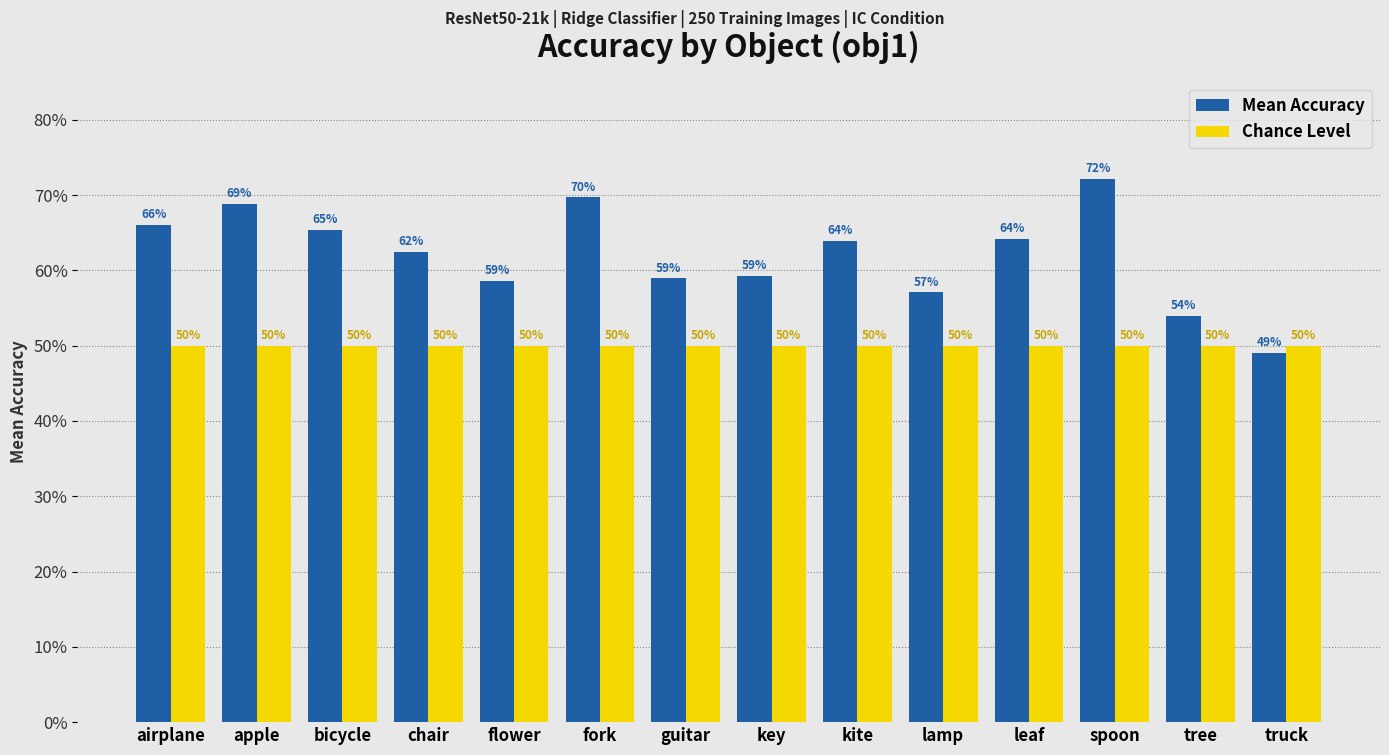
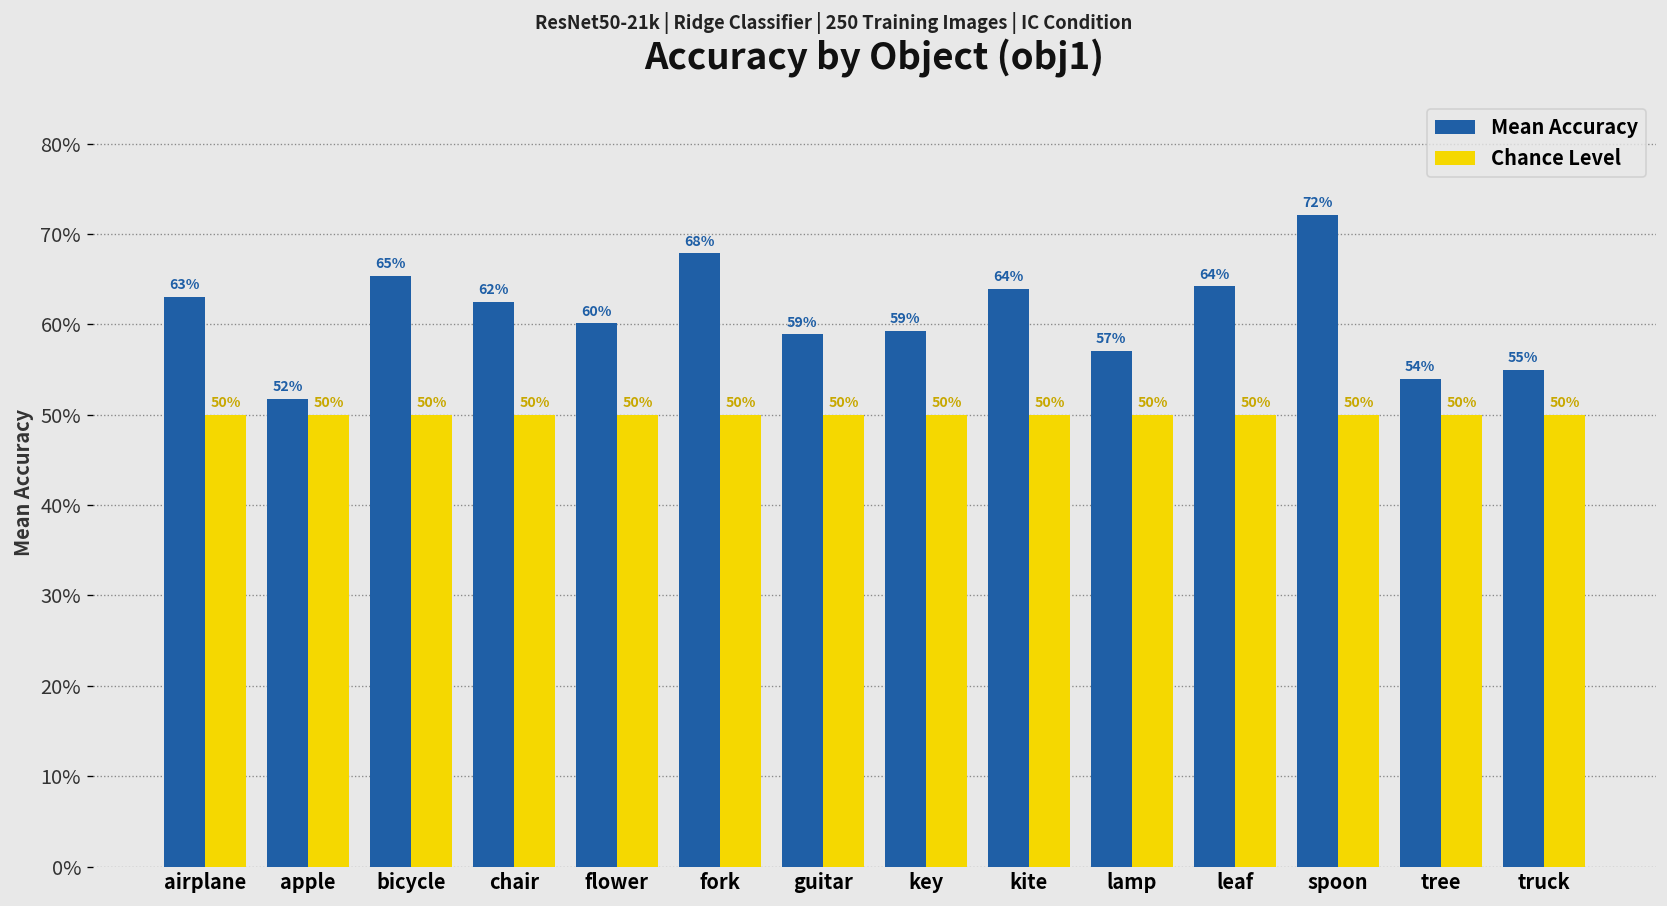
Mean Accuracy, airplane: 66% -> 63%
Mean Accuracy, apple: 69% -> 52%
Mean Accuracy, flower: 59% -> 60%
Mean Accuracy, fork: 70% -> 68%
Mean Accuracy, truck: 49% -> 55%
